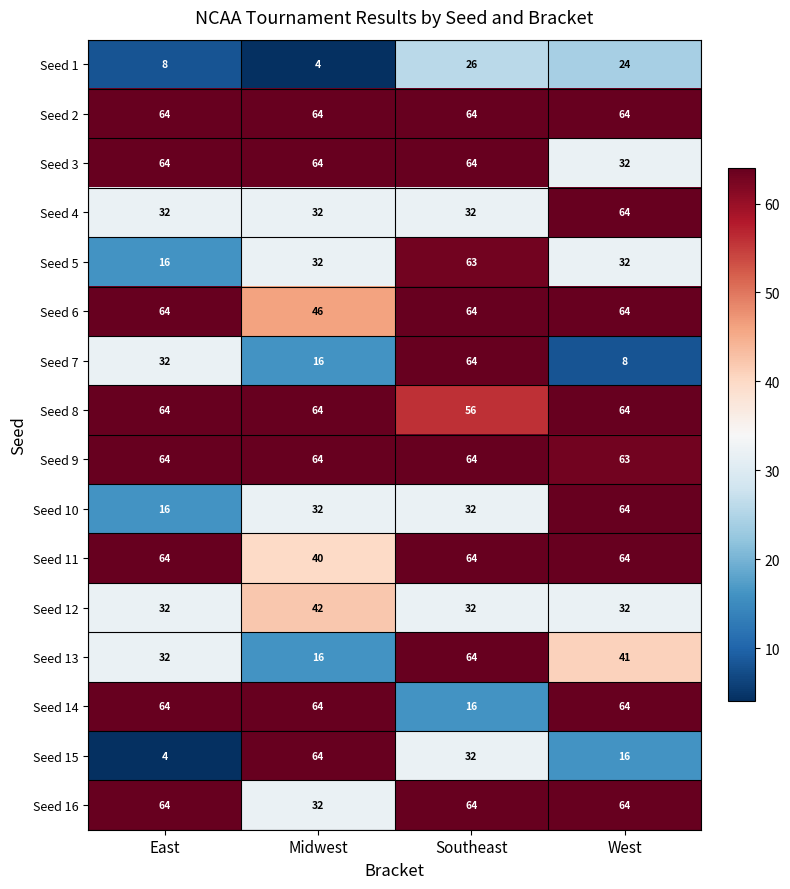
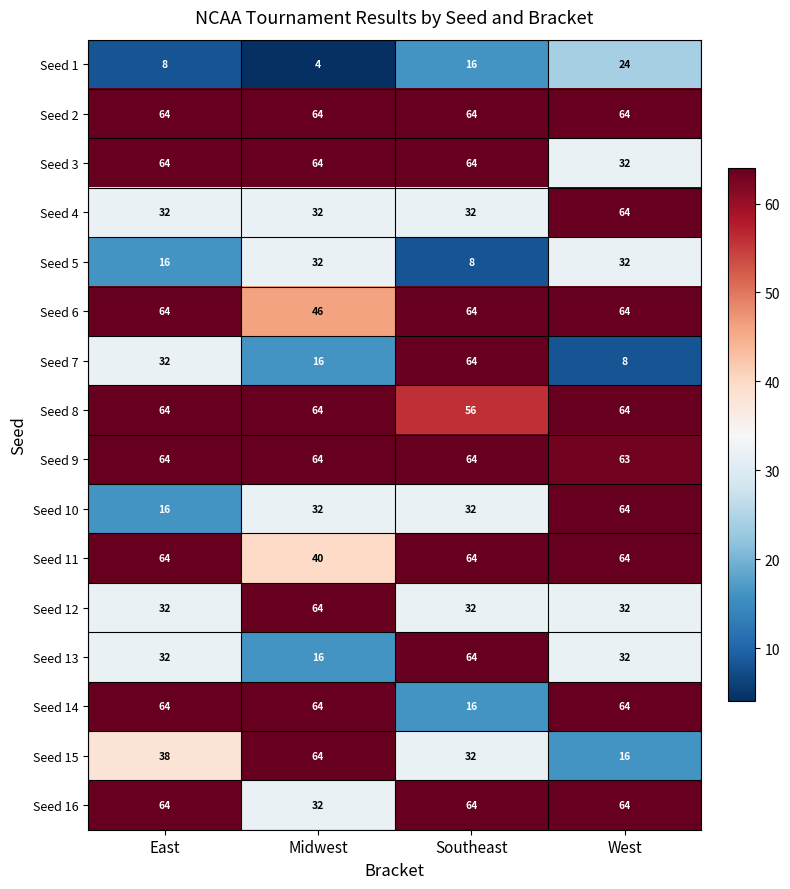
Seed 1, Southeast: 26 -> 16
Seed 5, Southeast: 63 -> 8
Seed 12, Midwest: 42 -> 64
Seed 13, West: 41 -> 32
Seed 15, East: 4 -> 38
